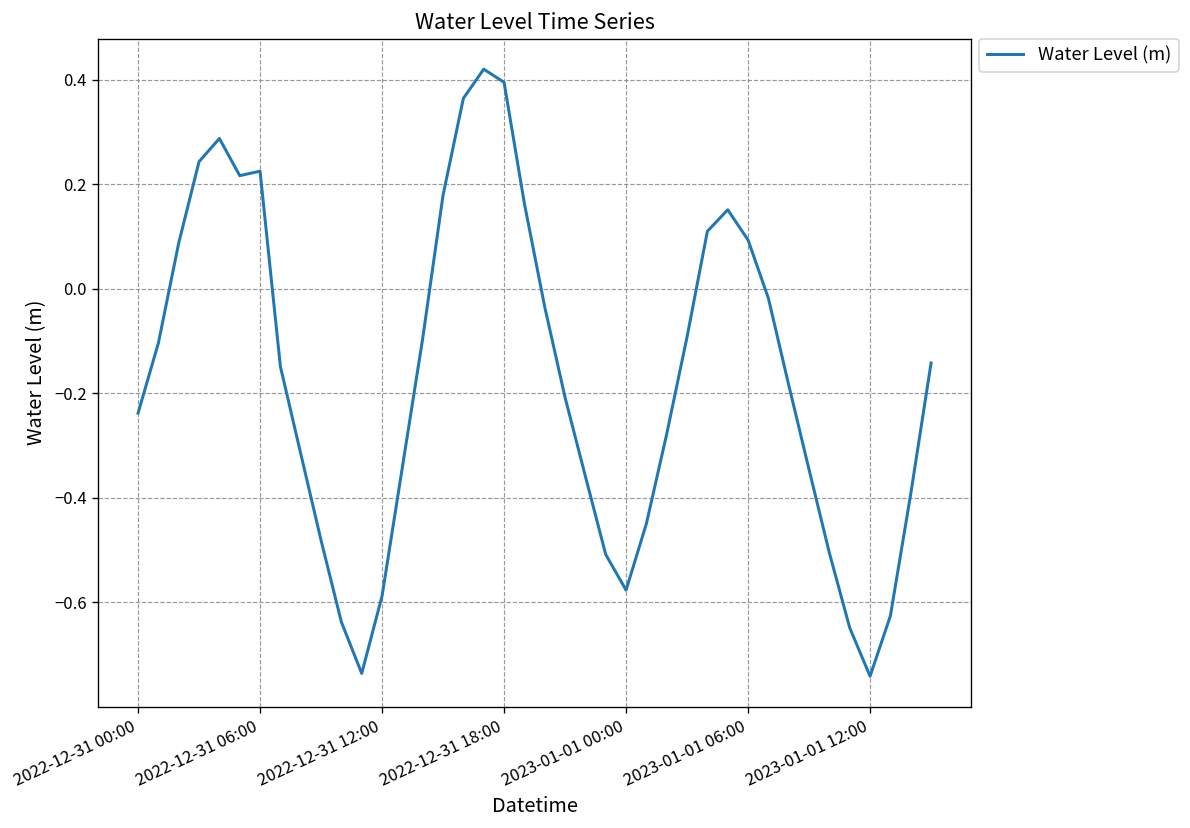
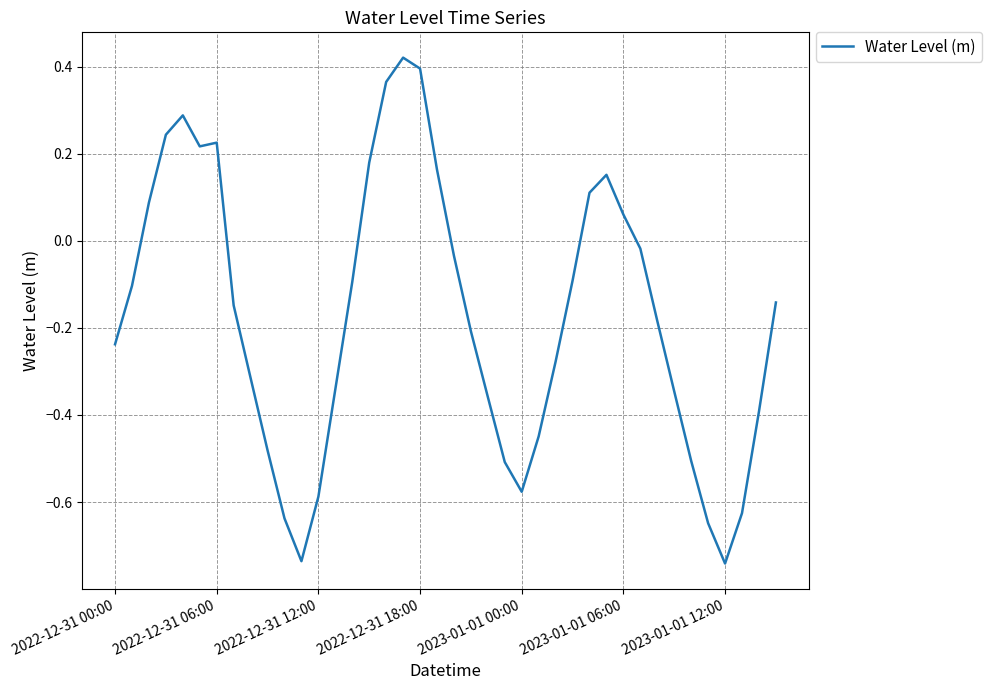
2023-01-01 06:00: 0.09 -> 0.06
